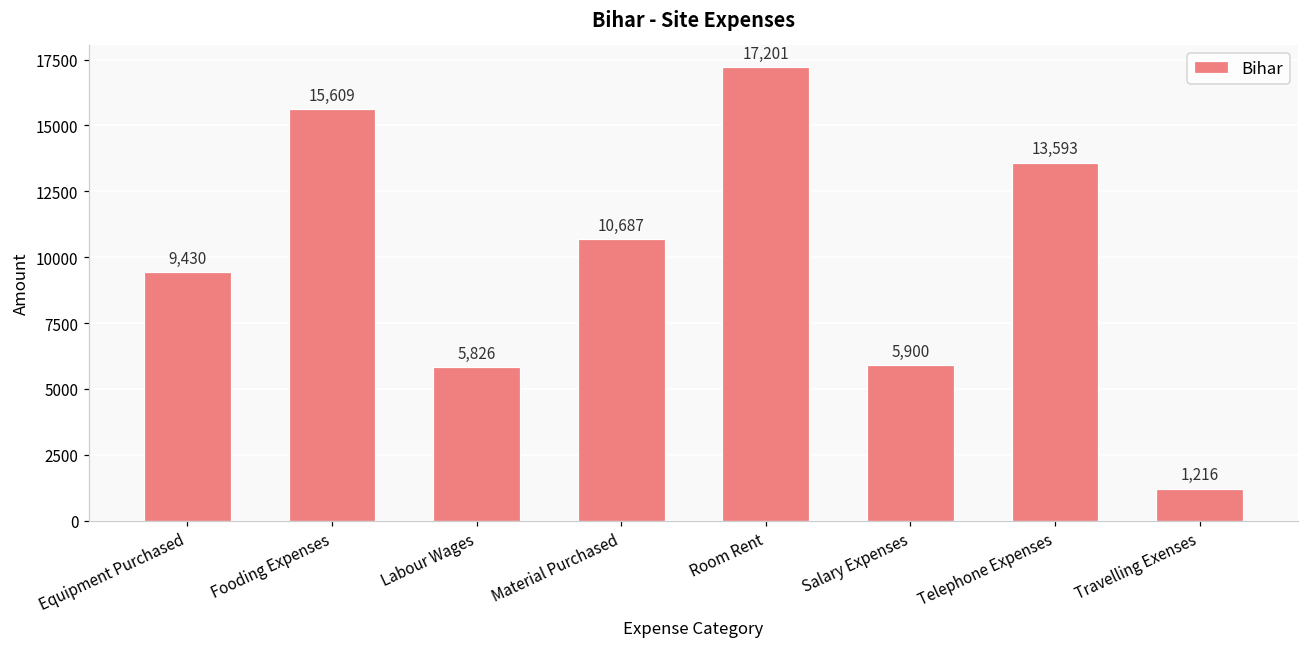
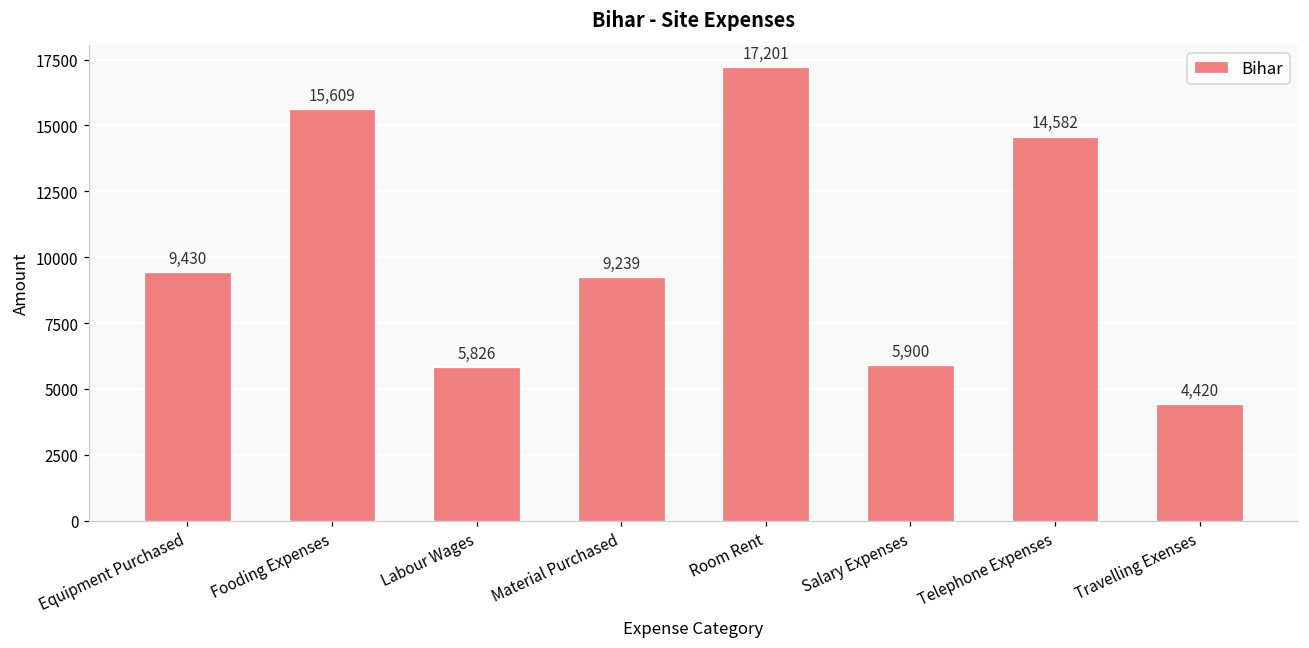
Material Purchased: 10,687 -> 9,239
Telephone Expenses: 13,593 -> 14,582
Travelling Exenses: 1,216 -> 4,420
